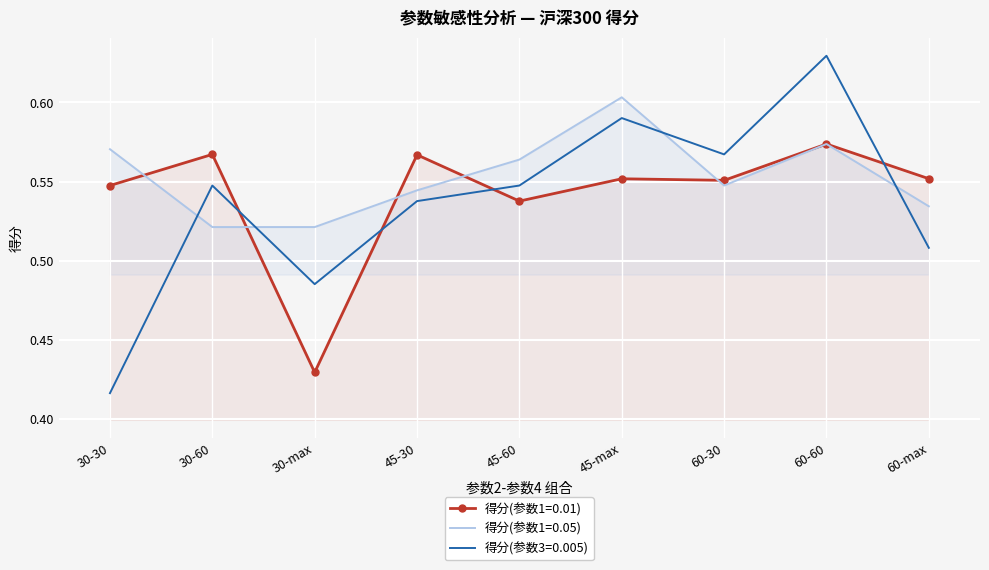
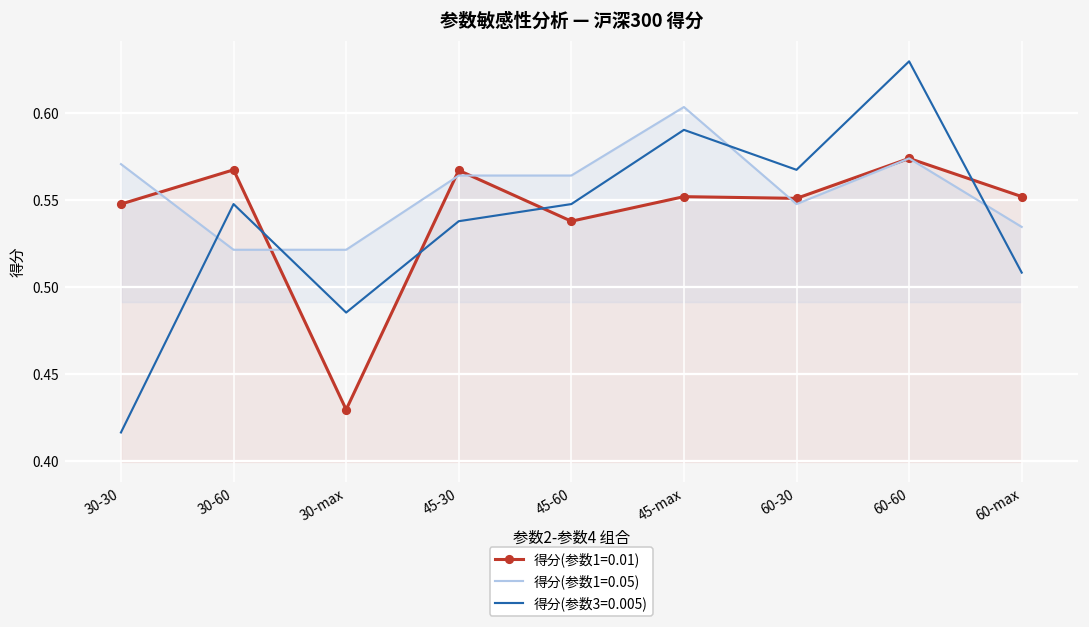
得分(参数1=0.05), 45-30: 0.545 -> 0.564
